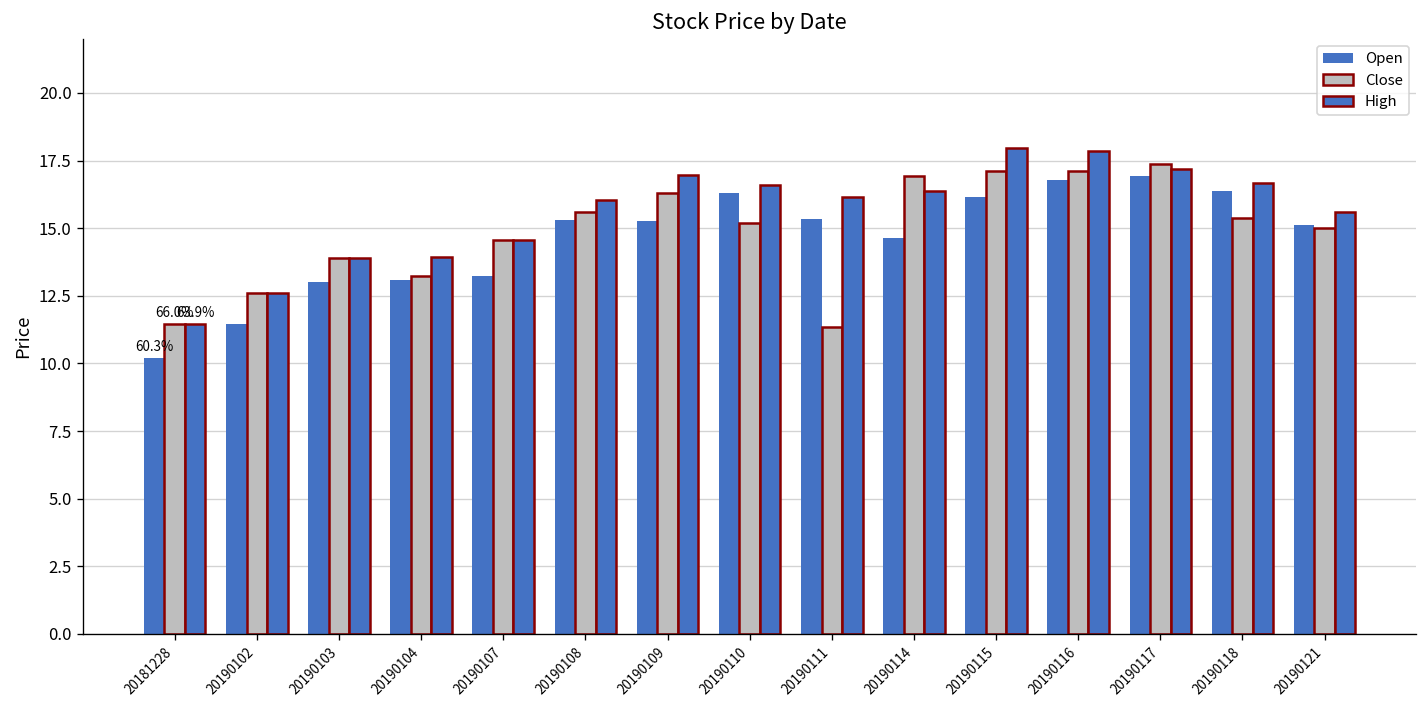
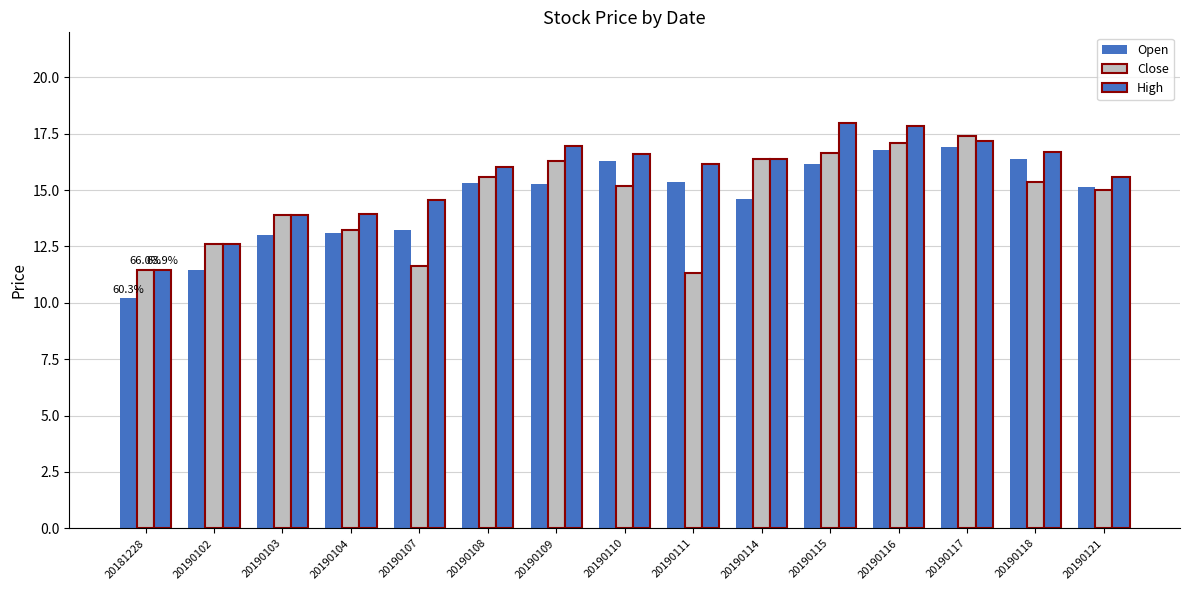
Close, 20190107: 14.6 -> 11.6
Close, 20190114: 16.9 -> 16.4
Close, 20190115: 17.1 -> 16.7
